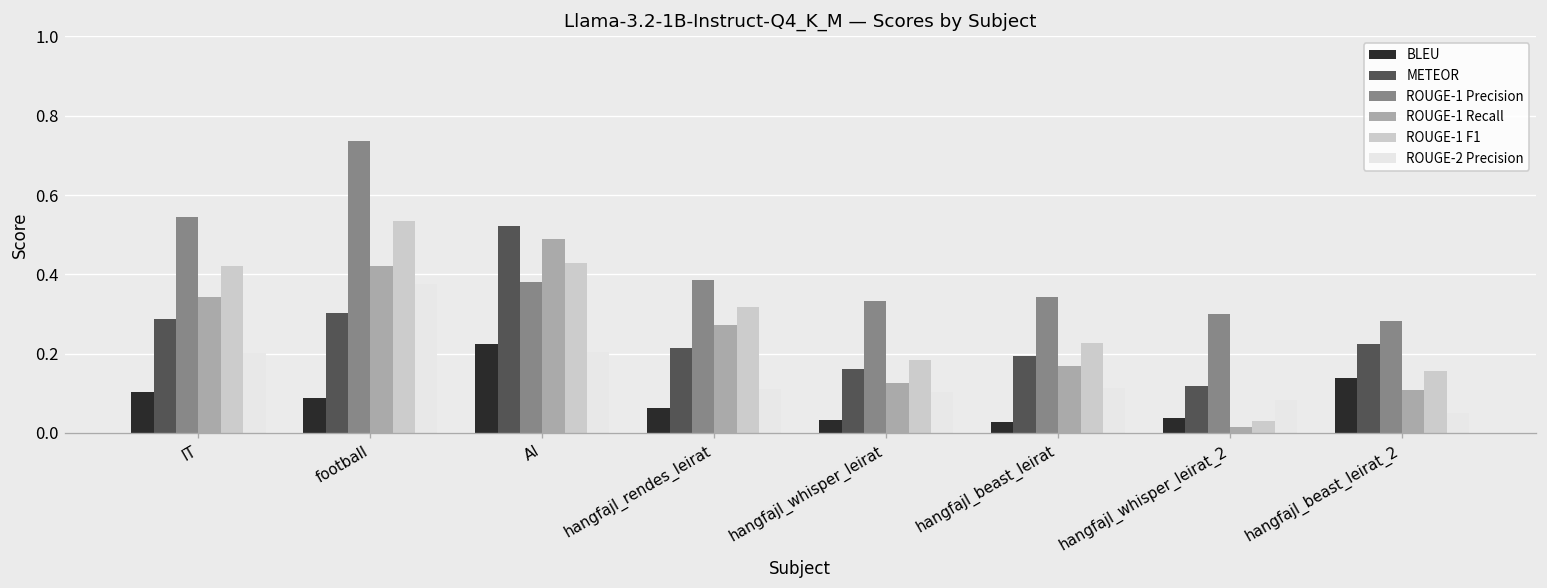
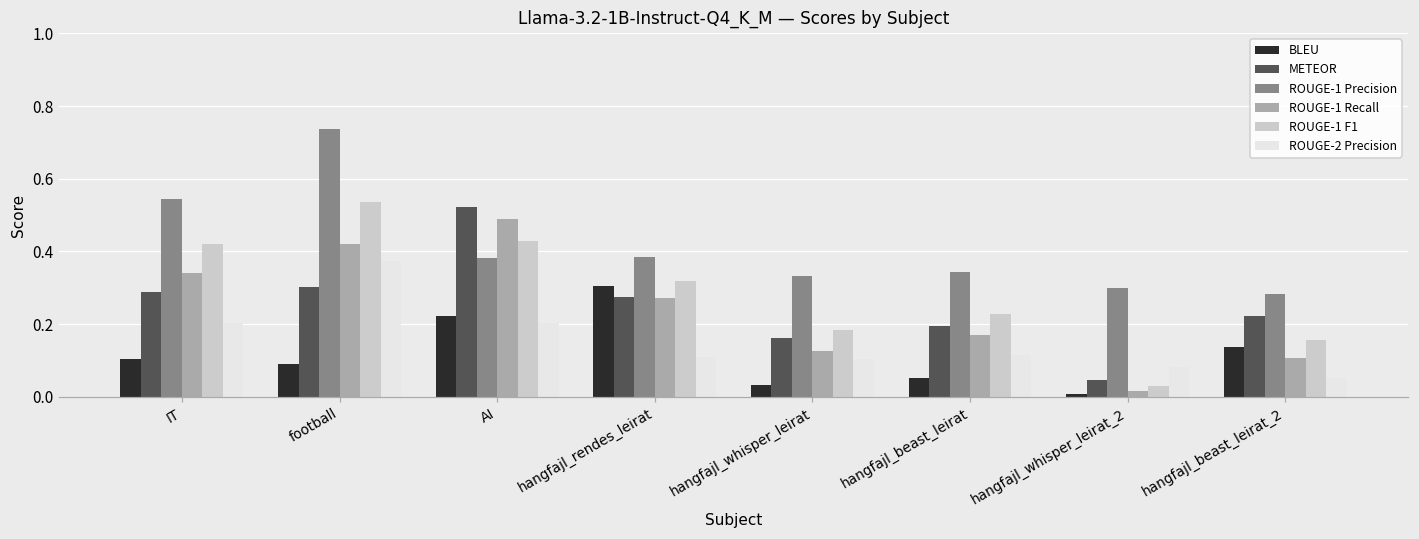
BLEU, hangfajl_rendes_leirat: 0.06 -> 0.30
METEOR, hangfajl_rendes_leirat: 0.21 -> 0.28
BLEU, hangfajl_beast_leirat: 0.03 -> 0.05
BLEU, hangfajl_whisper_leirat_2: 0.04 -> 0.01
METEOR, hangfajl_whisper_leirat_2: 0.12 -> 0.05
